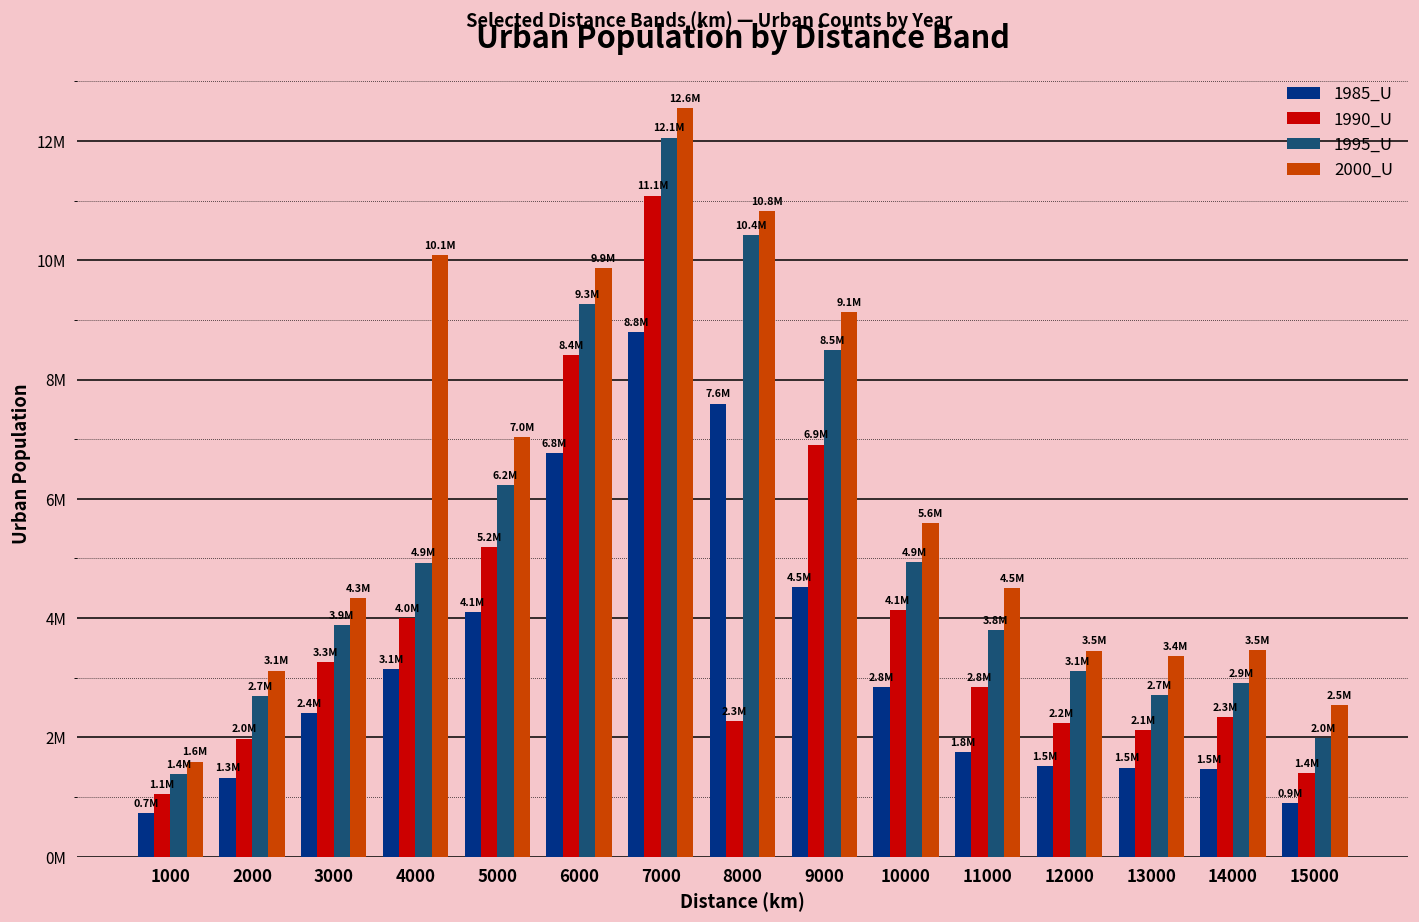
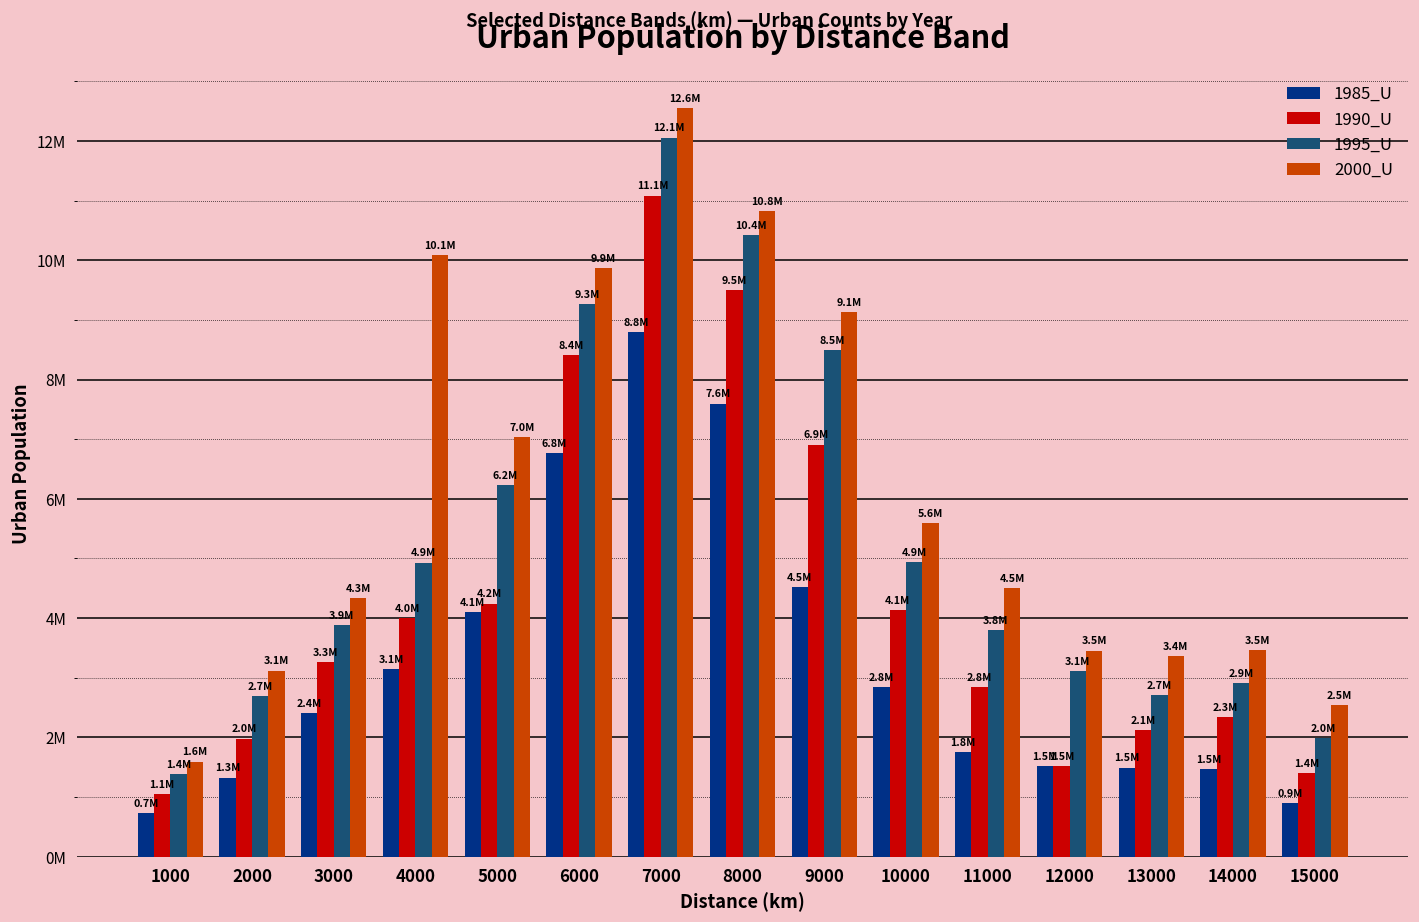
1990_U, 5000: 5.2M -> 4.2M
1990_U, 8000: 2.3M -> 9.5M
1990_U, 12000: 2.2M -> 1.5M
